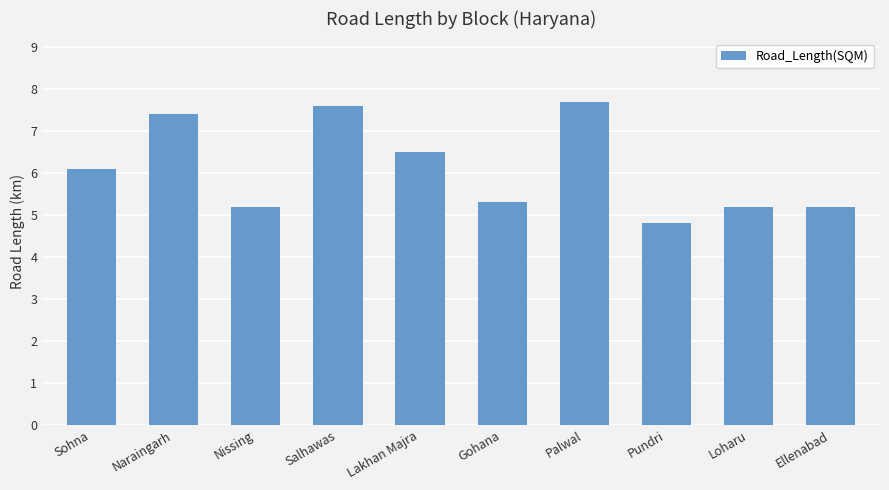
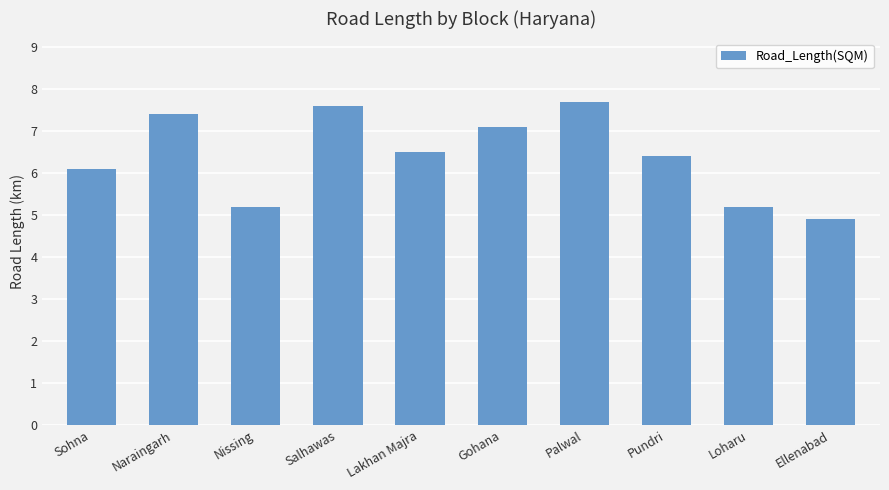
Gohana: 5.3 -> 7.1
Pundri: 4.8 -> 6.4
Ellenabad: 5.2 -> 4.9
